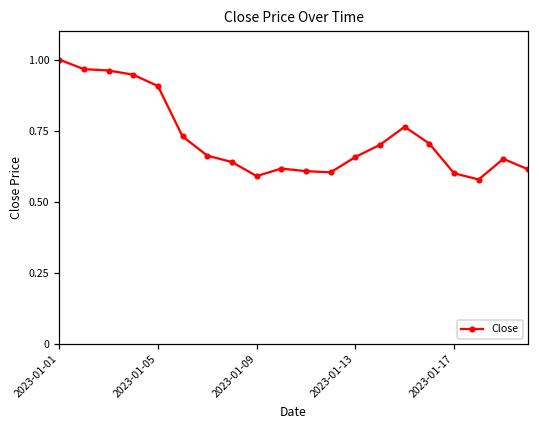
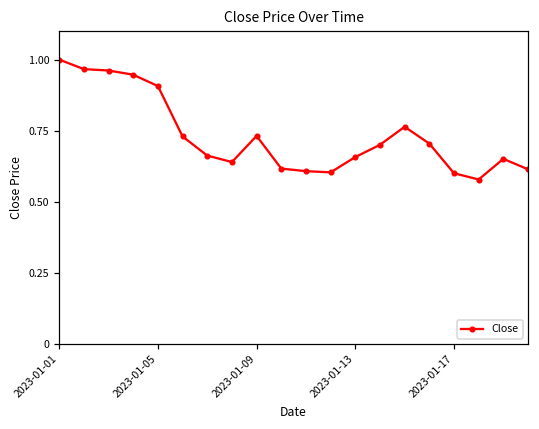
2023-01-09: 0.59 -> 0.73
